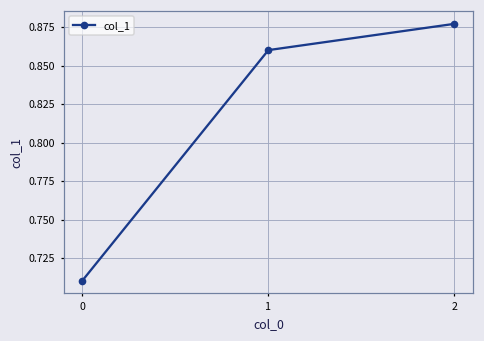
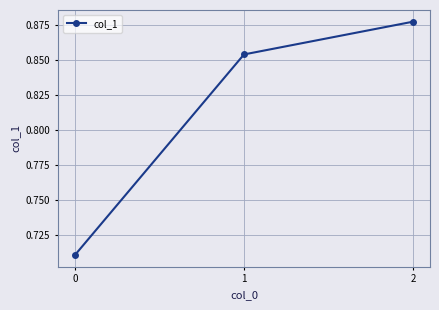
1: 0.860 -> 0.854
